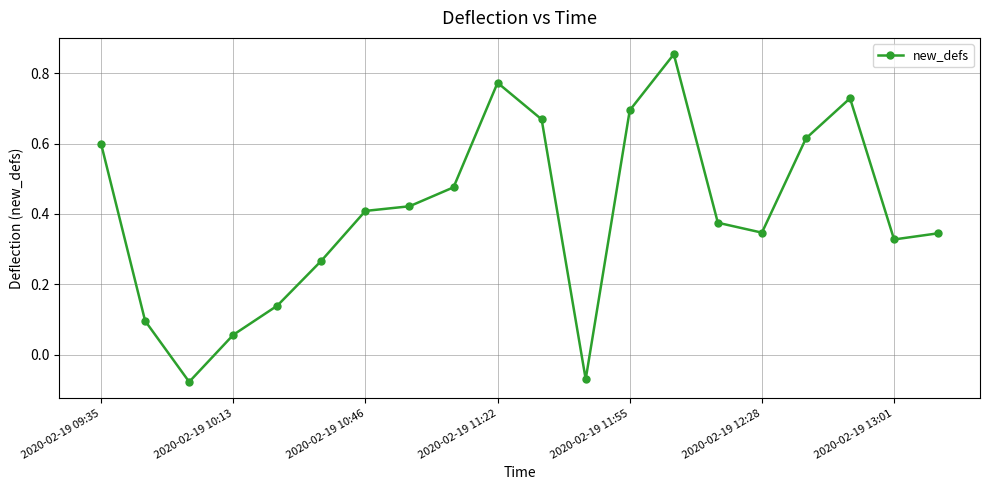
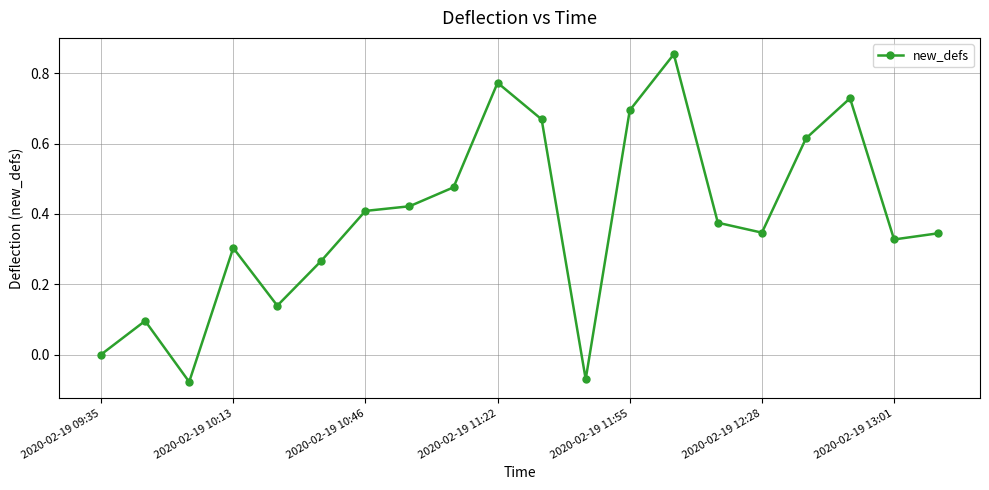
2020-02-19 09:35: 0.6 -> 0.0
2020-02-19 10:13: 0.06 -> 0.30
